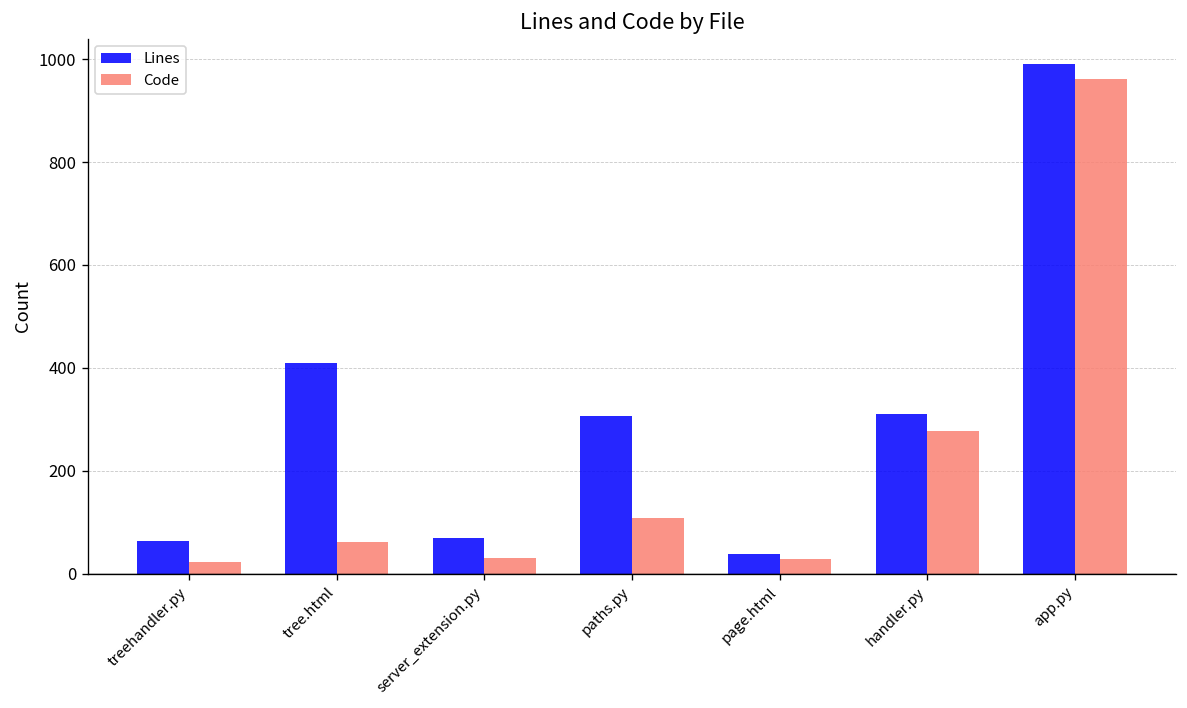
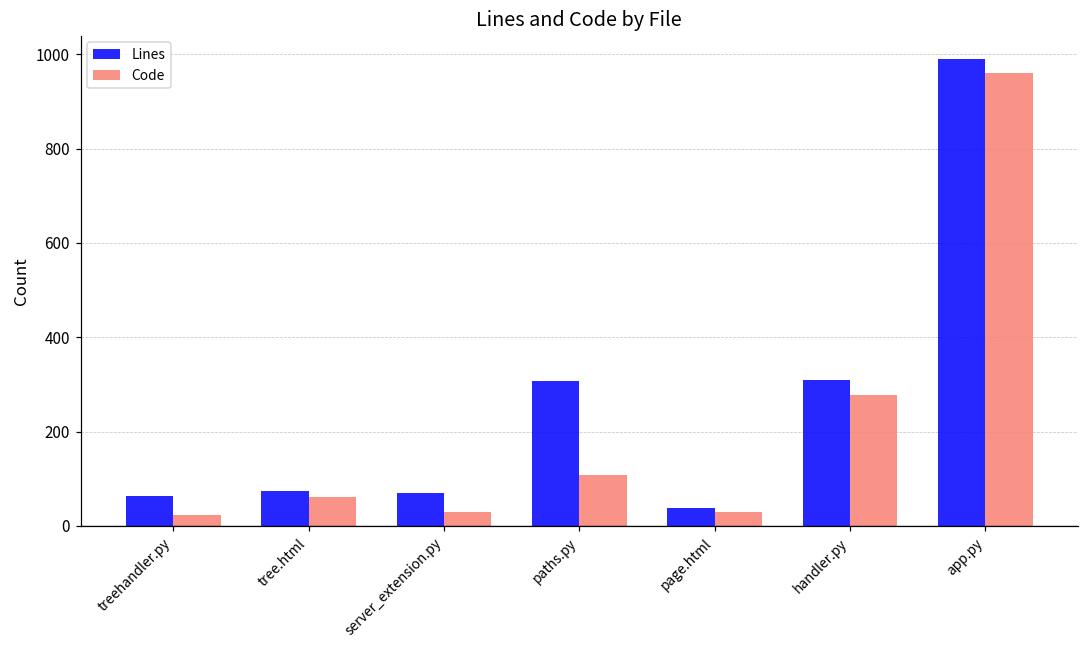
Lines, tree.html: 410 -> 80
